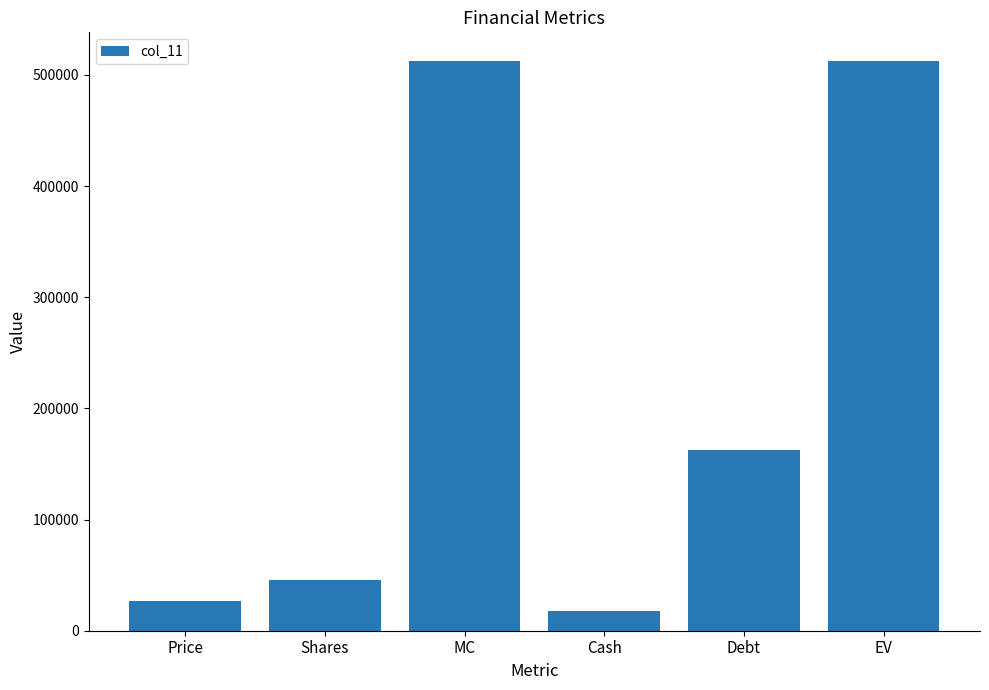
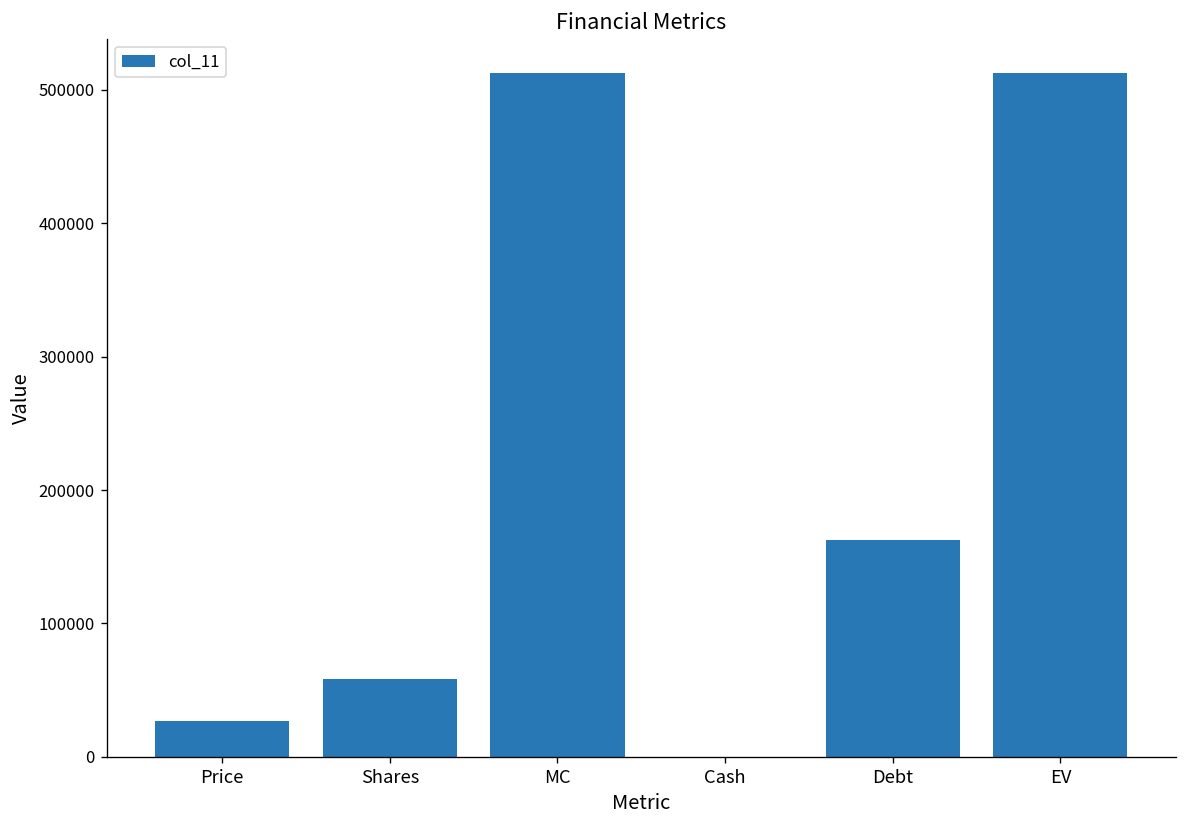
Shares: 46000 -> 58000
Cash: 17000 -> 0
